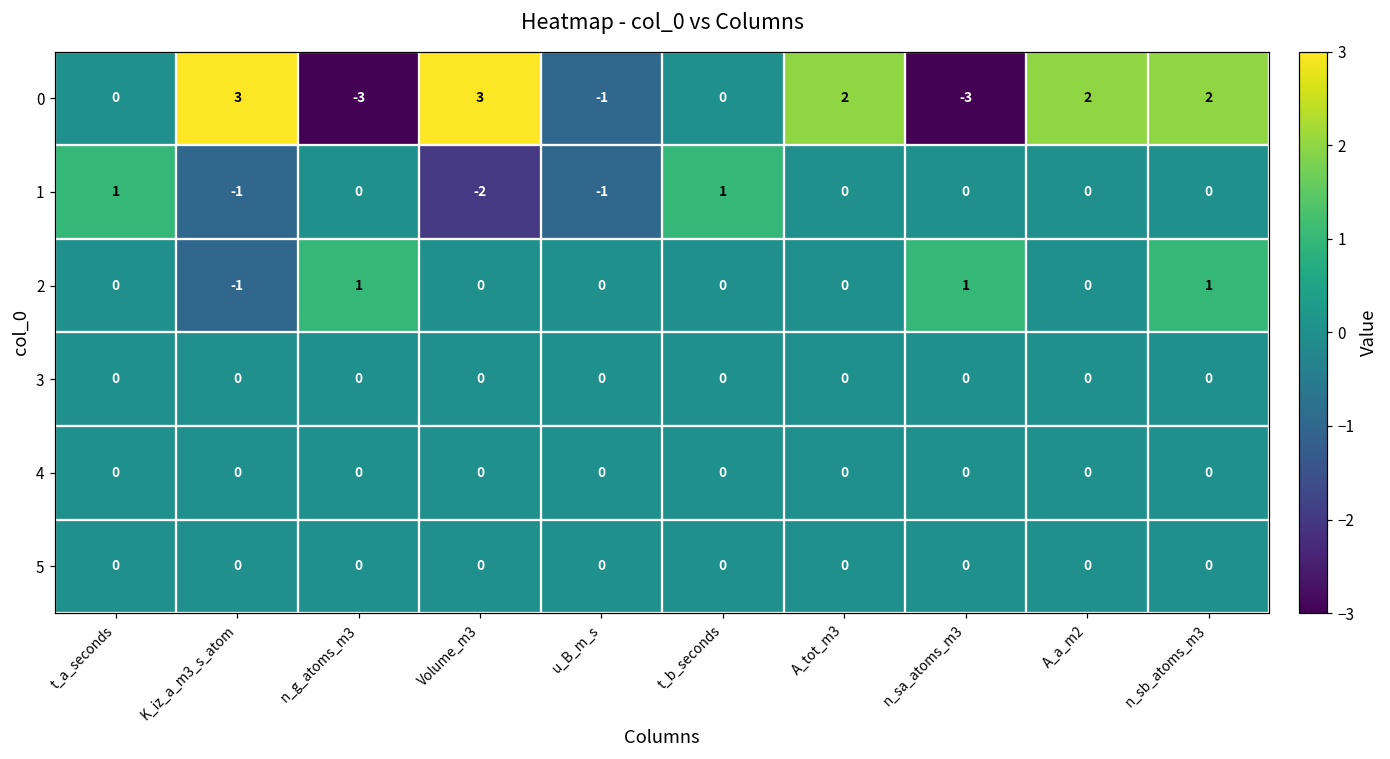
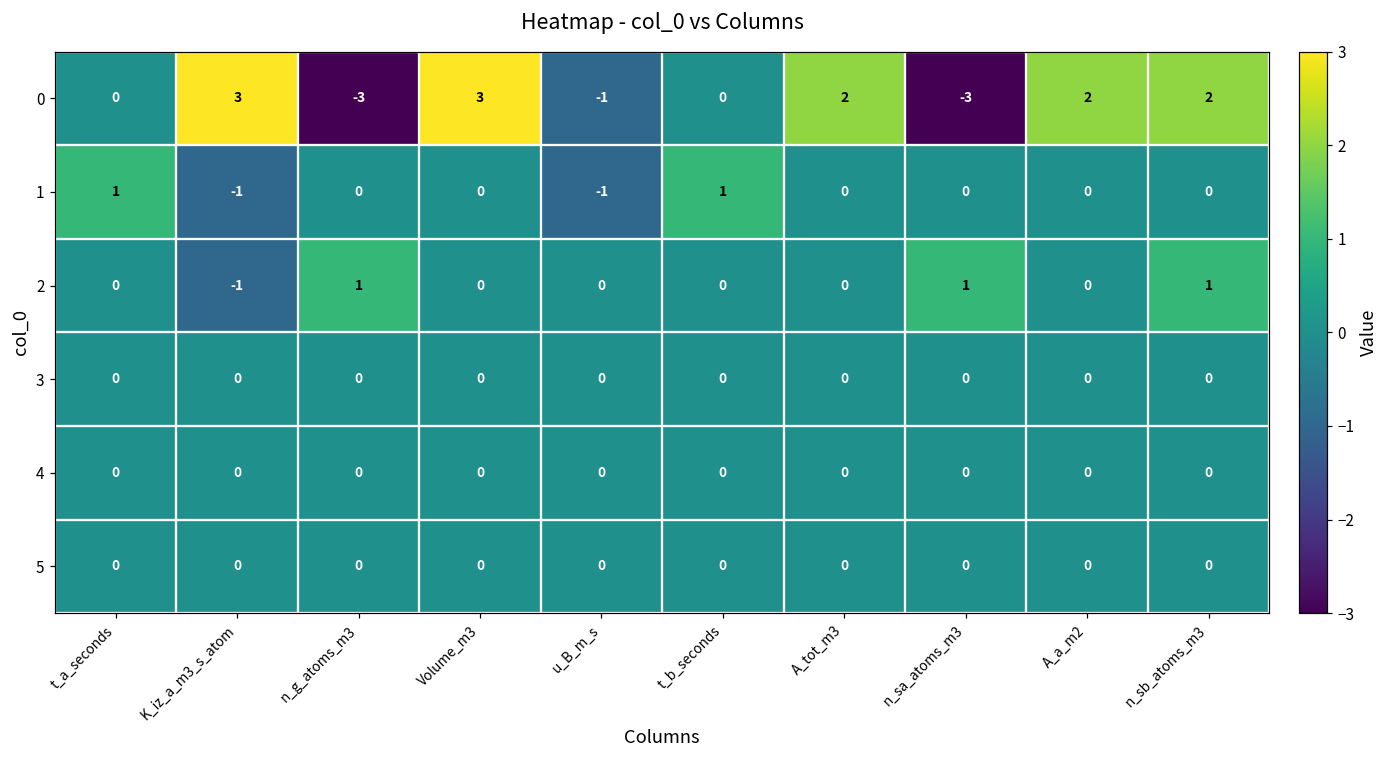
1, Volume_m3: -2 -> 0
